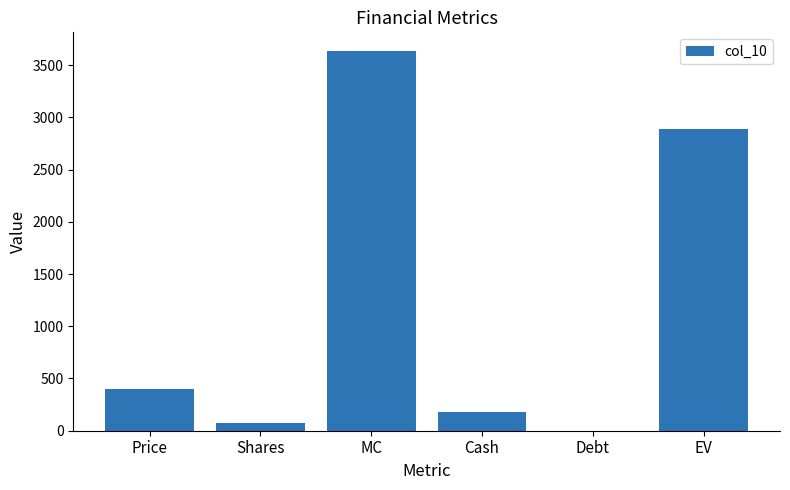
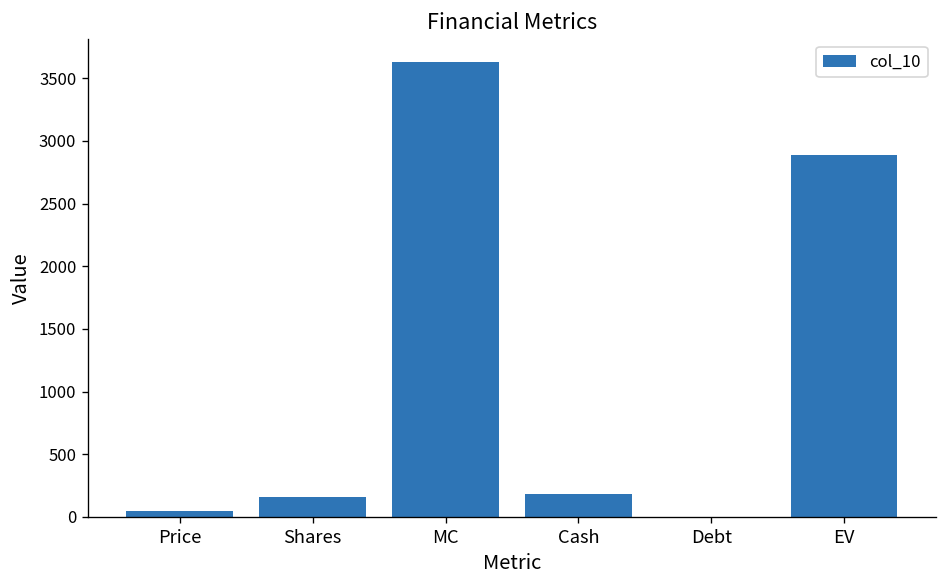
Price: 400 -> 50
Shares: 70 -> 160
